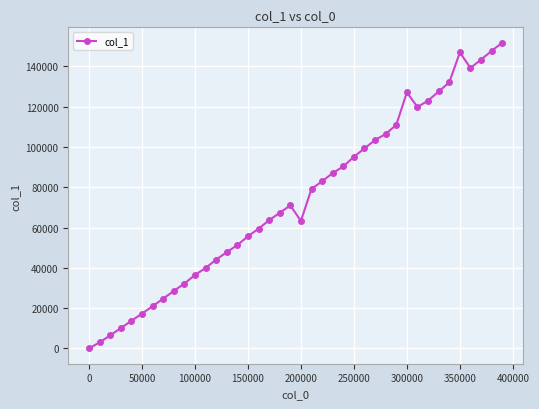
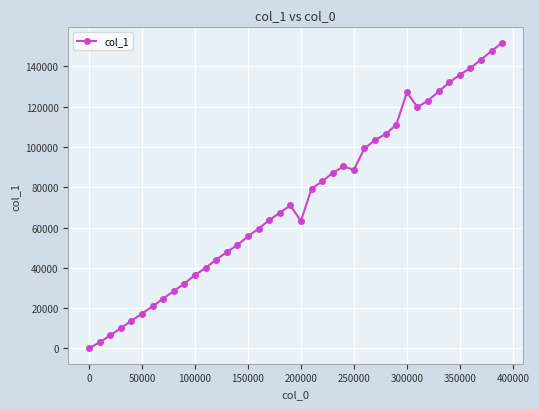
250000: 95000 -> 89000
350000: 147000 -> 136000
